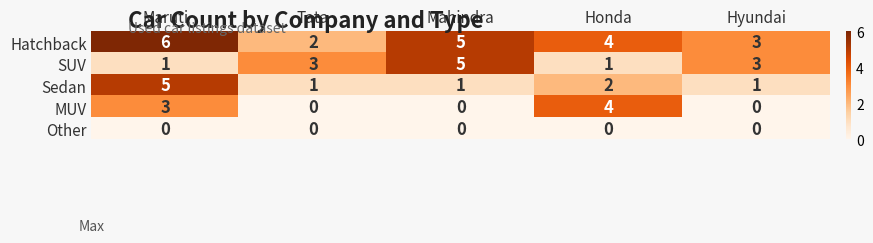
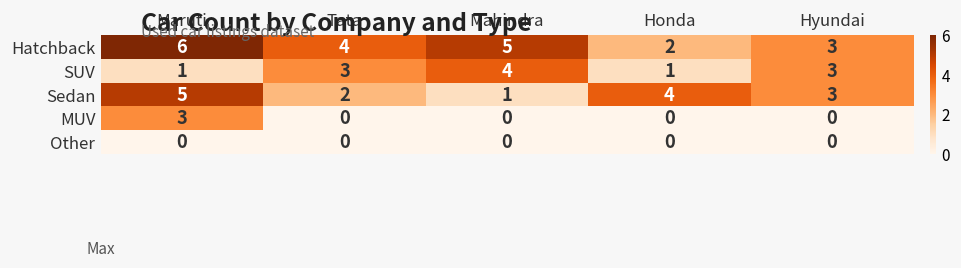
Hatchback, Tata: 2 -> 4
Hatchback, Honda: 4 -> 2
SUV, Mahindra: 5 -> 4
Sedan, Tata: 1 -> 2
Sedan, Honda: 2 -> 4
Sedan, Hyundai: 1 -> 3
MUV, Honda: 4 -> 0
